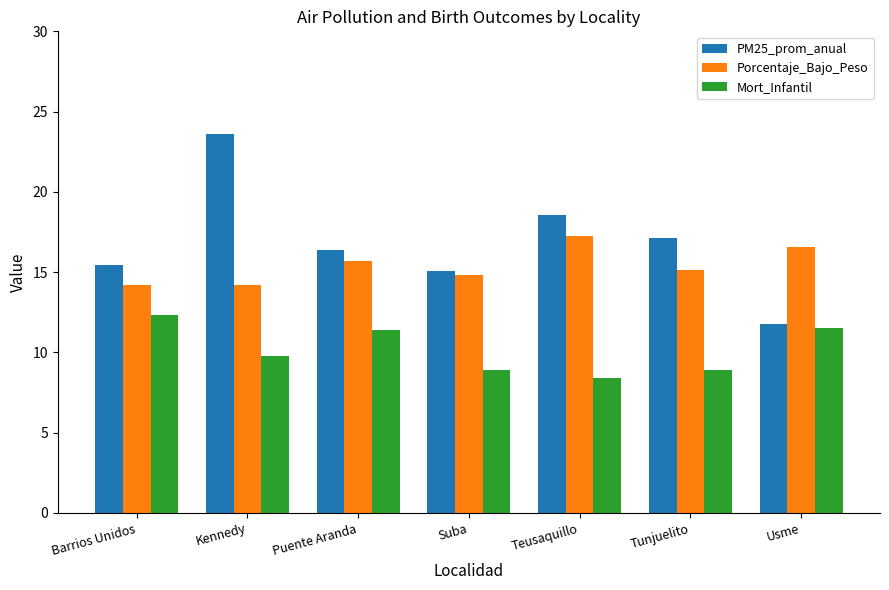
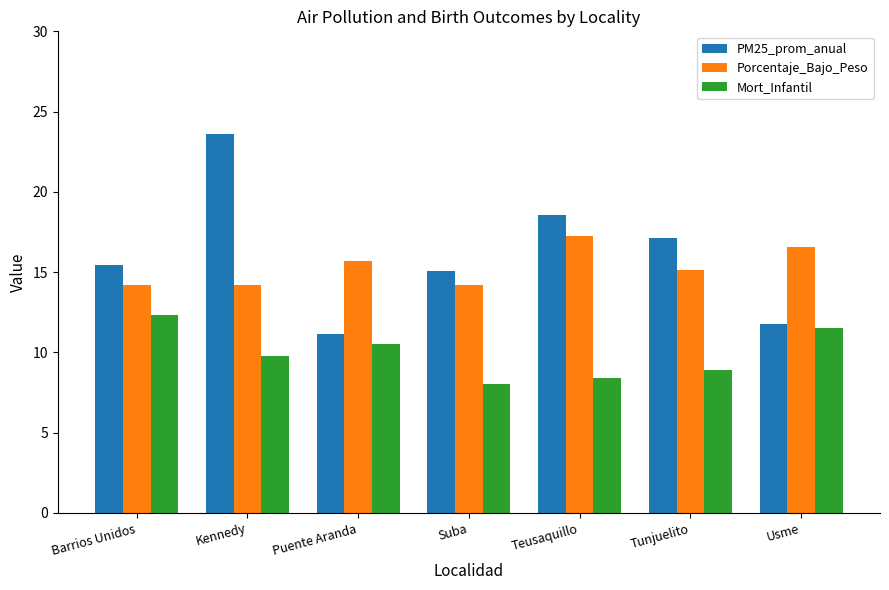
PM25_prom_anual, Puente Aranda: 16.3 -> 11.1
Mort_Infantil, Puente Aranda: 11.4 -> 10.5
Porcentaje_Bajo_Peso, Suba: 14.8 -> 14.2
Mort_Infantil, Suba: 8.9 -> 8.0
